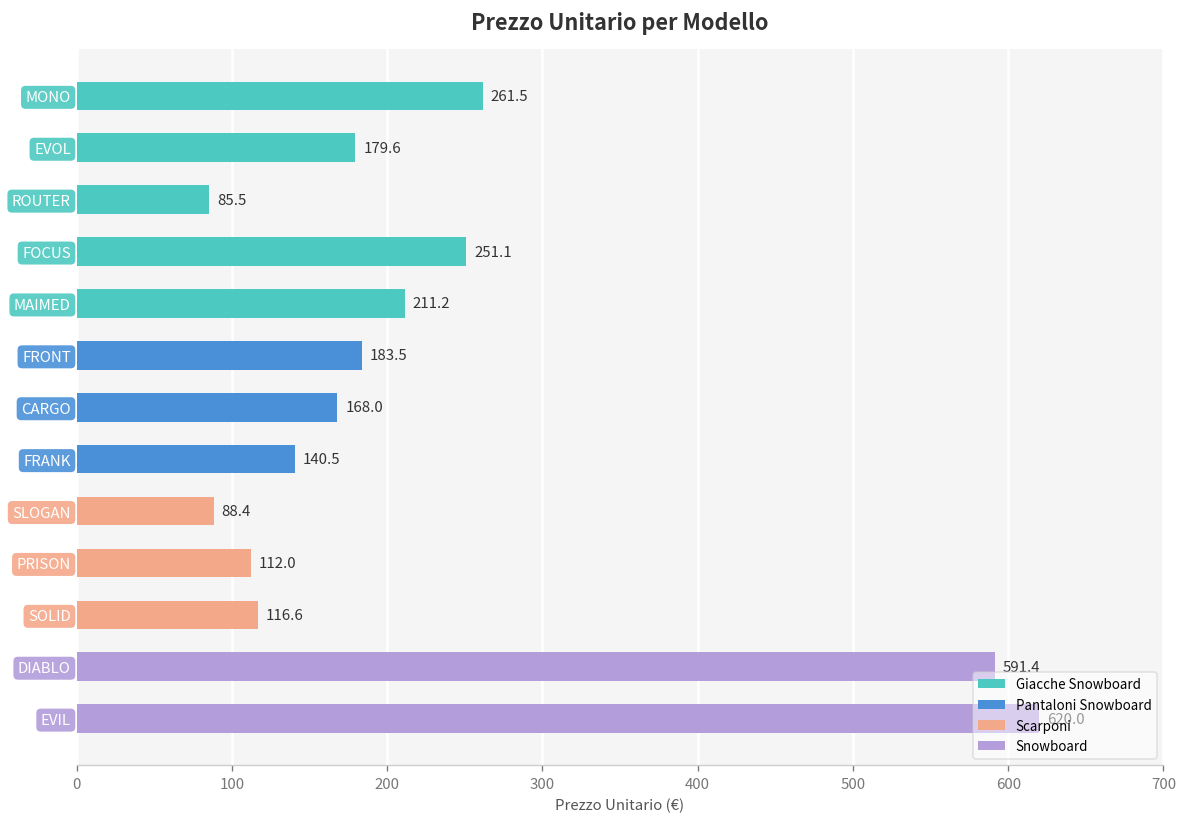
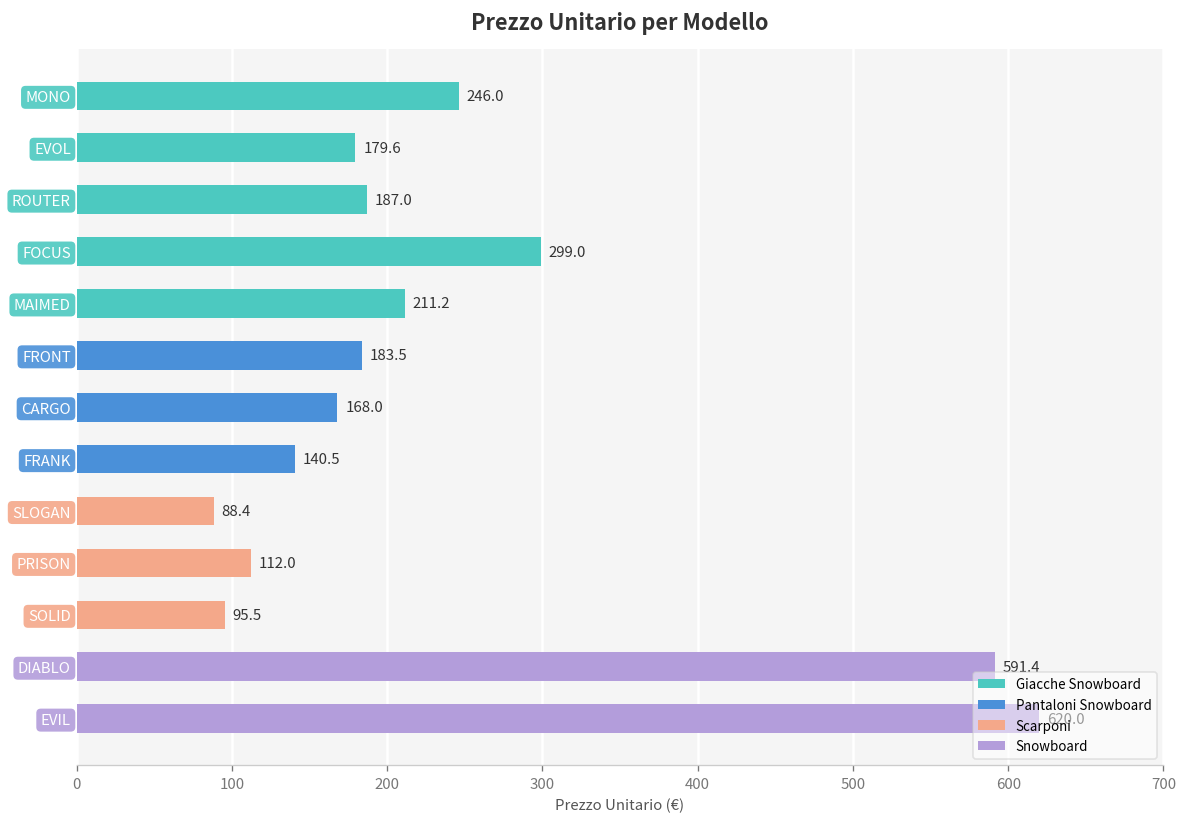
MONO: 261.5 -> 246.0
ROUTER: 85.5 -> 187.0
FOCUS: 251.1 -> 299.0
SOLID: 116.6 -> 95.5
